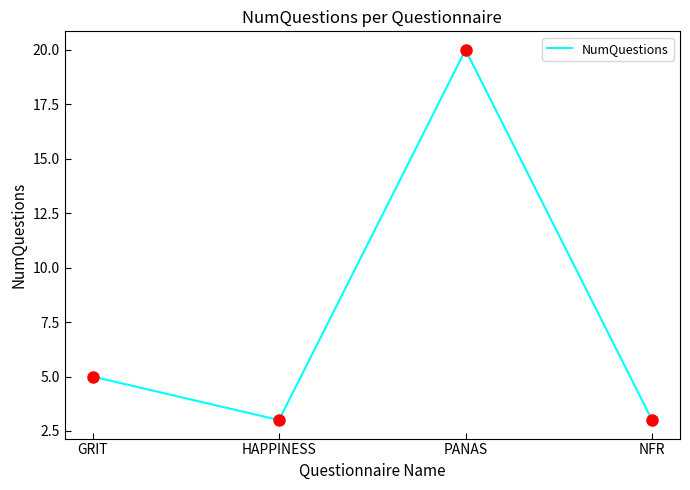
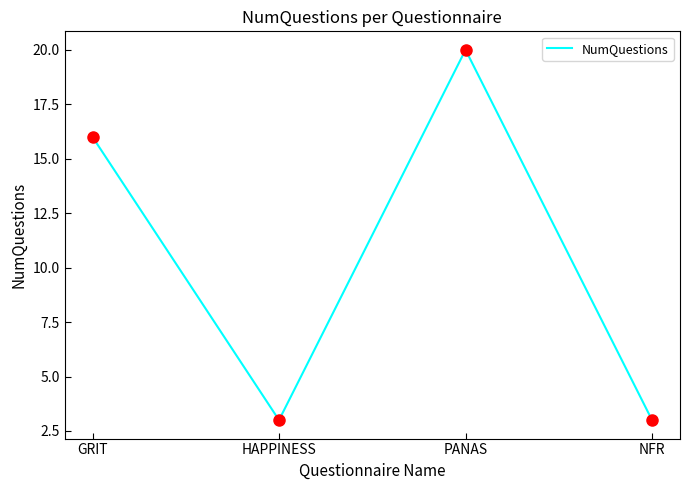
GRIT: 5 -> 16
